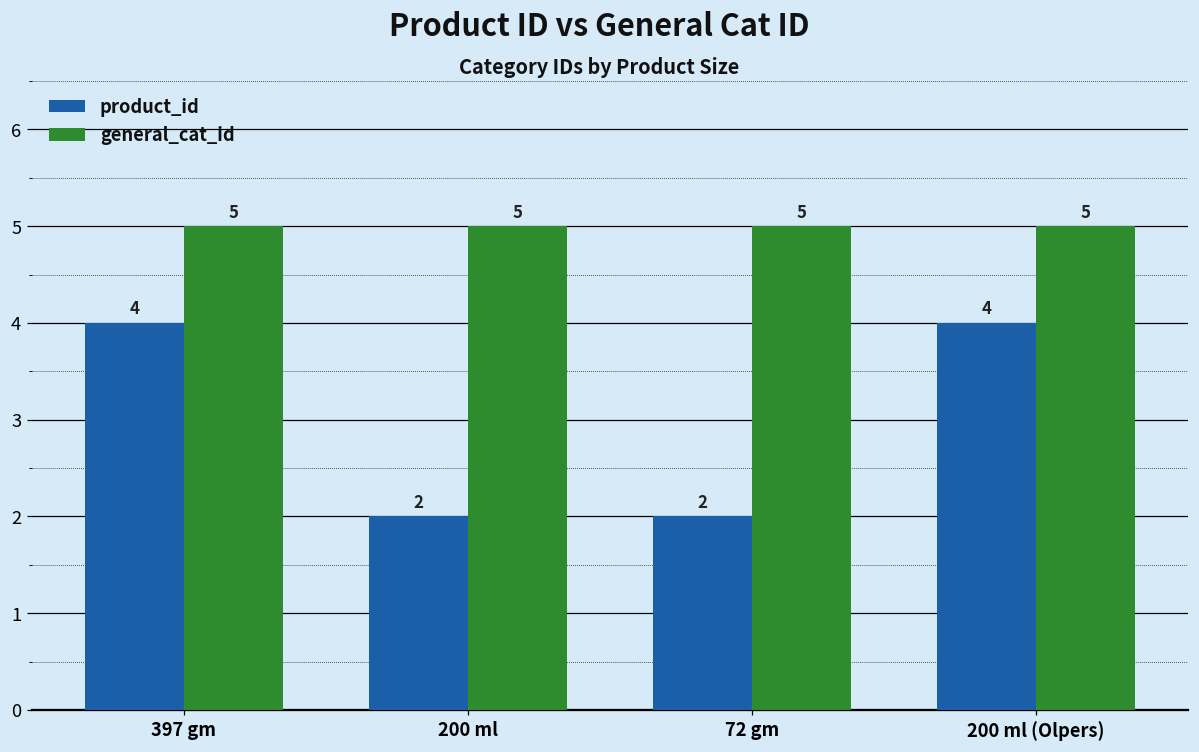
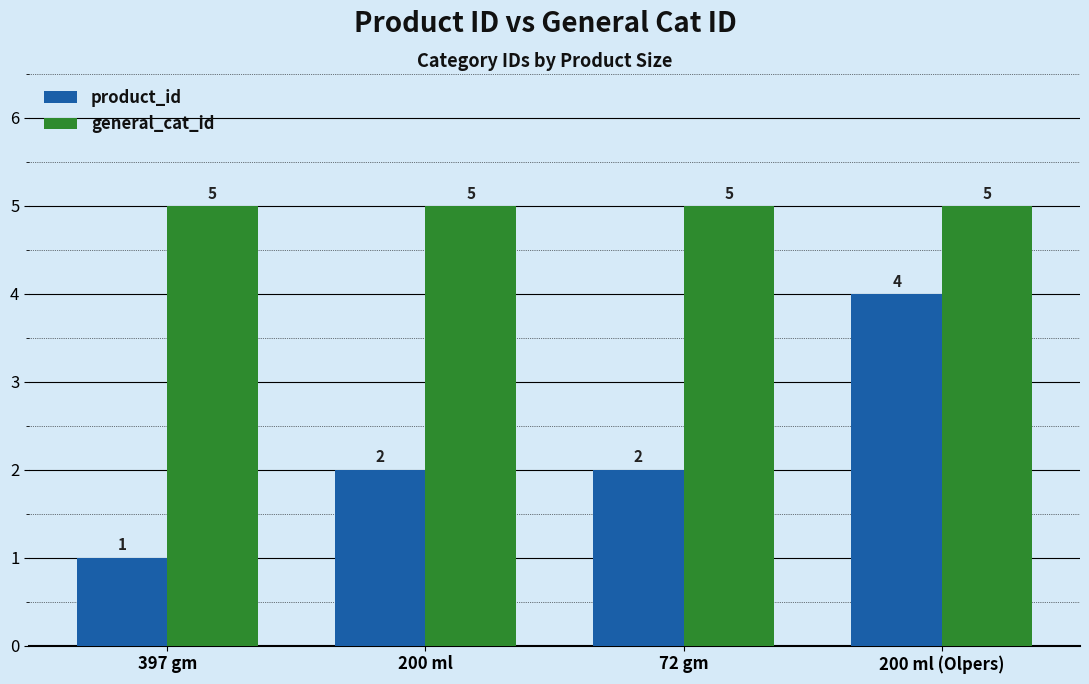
product_id, 397 gm: 4 -> 1
